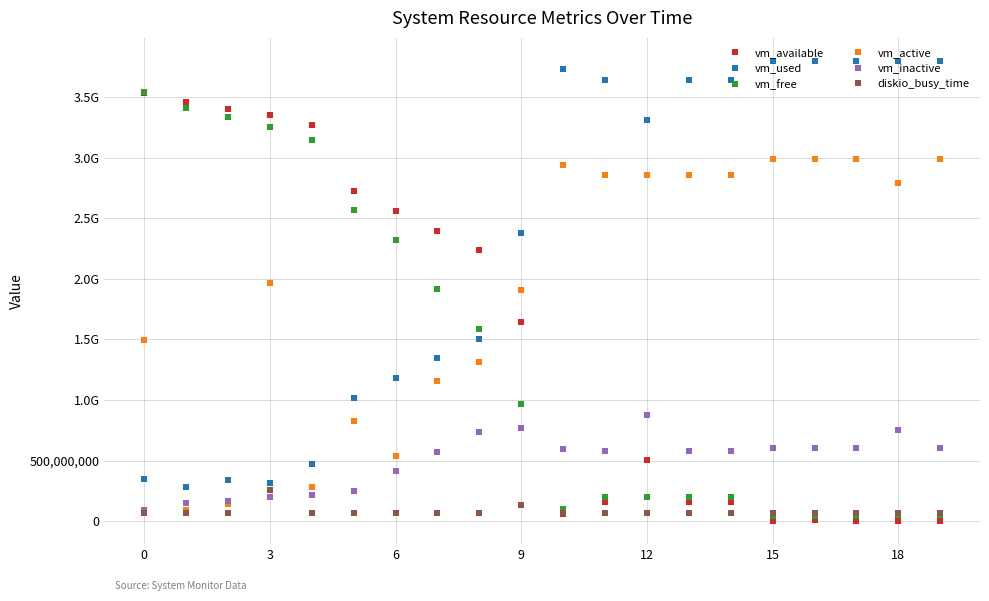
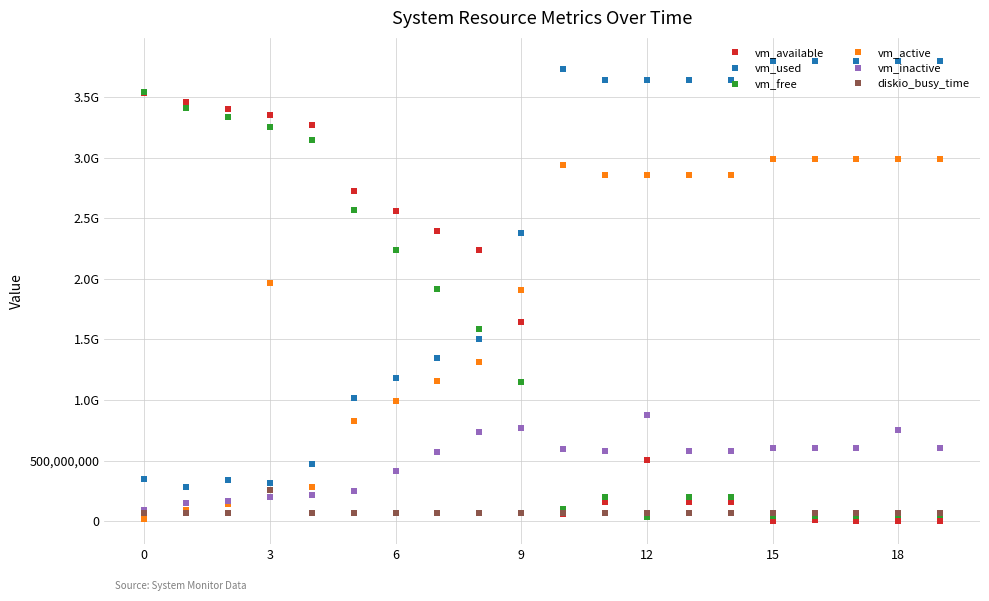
vm_active, 0: 1,500,000,000 -> 20,000,000
vm_free, 6: 2,320,000,000 -> 2,240,000,000
vm_active, 6: 540,000,000 -> 990,000,000
vm_free, 9: 960,000,000 -> 1,140,000,000
diskio_busy_time, 9: 140,000,000 -> 70,000,000
vm_used, 12: 3,310,000,000 -> 3,640,000,000
vm_free, 12: 200,000,000 -> 30,000,000
vm_active, 18: 2,790,000,000 -> 2,990,000,000
